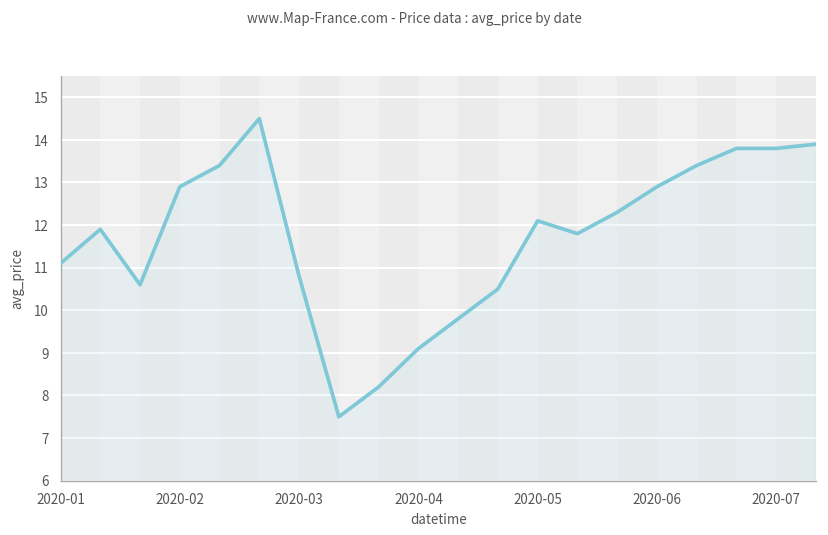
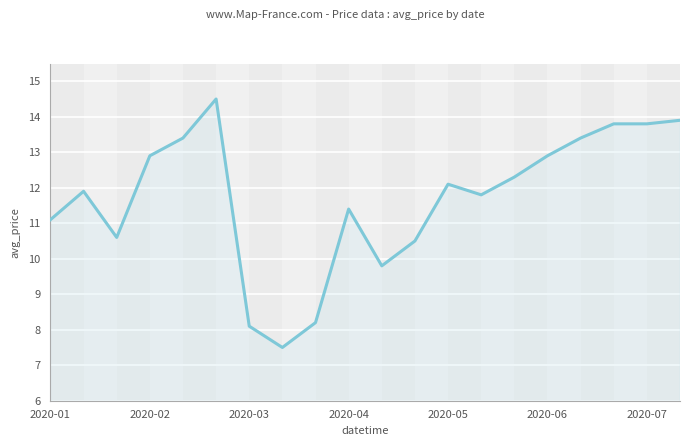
2020-03: 10.8 -> 8.1
2020-04: 9.1 -> 11.4
